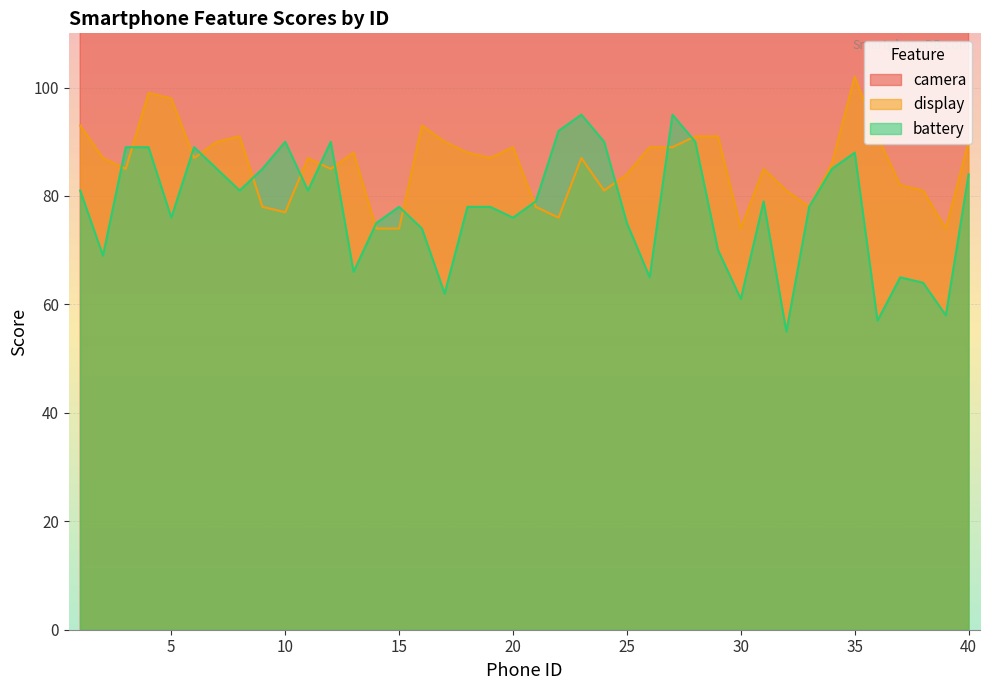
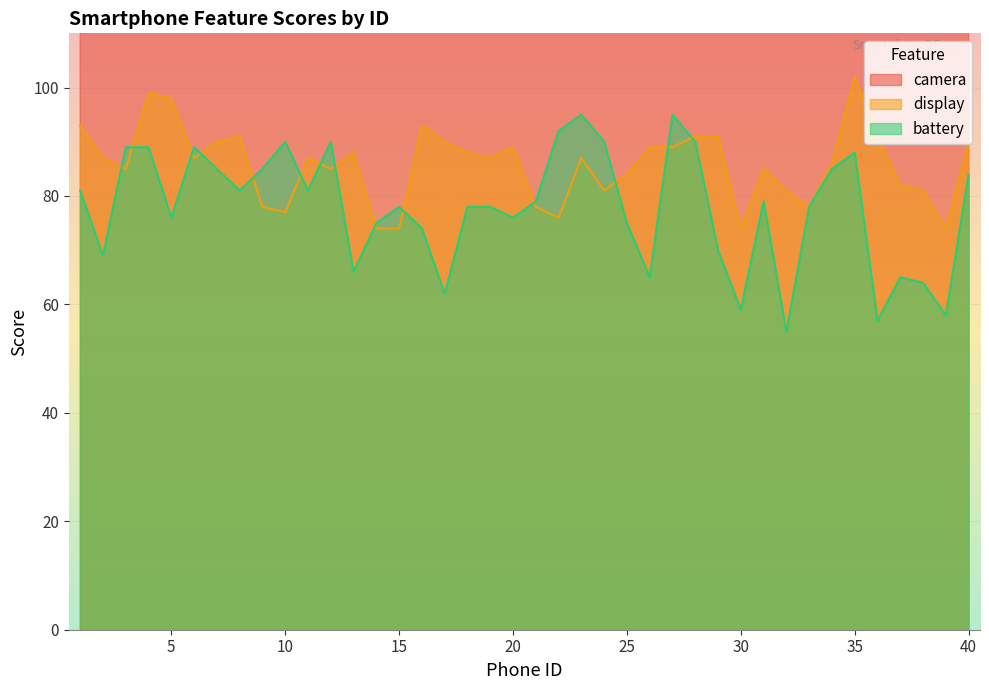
battery, 30: 61 -> 59
